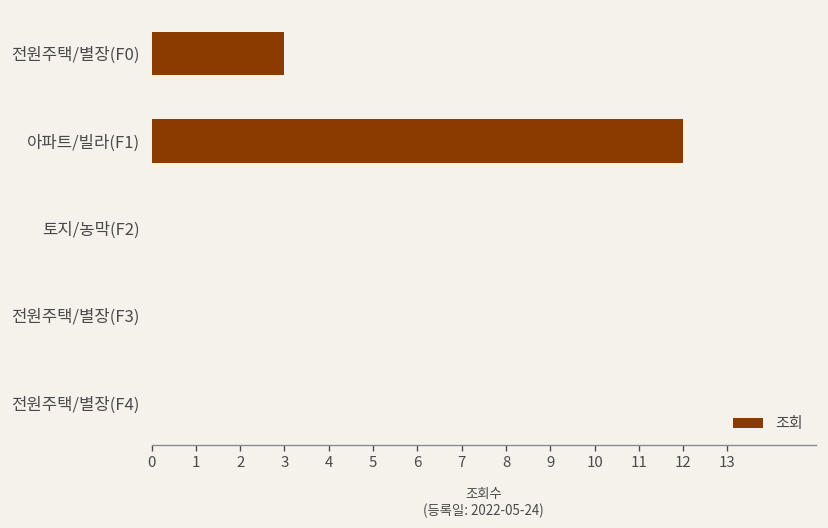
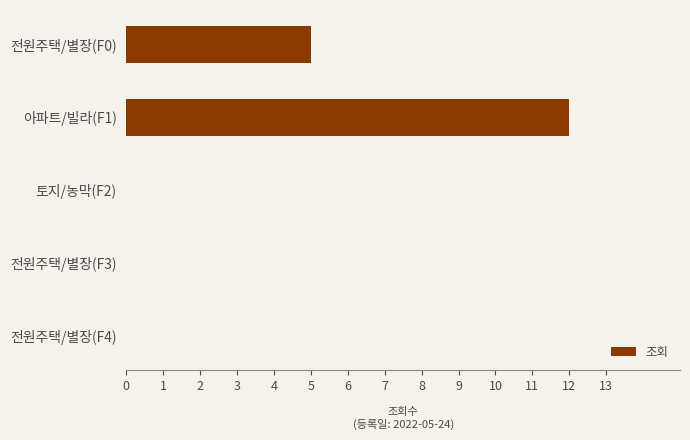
전원주택/별장(F0): 3 -> 5
